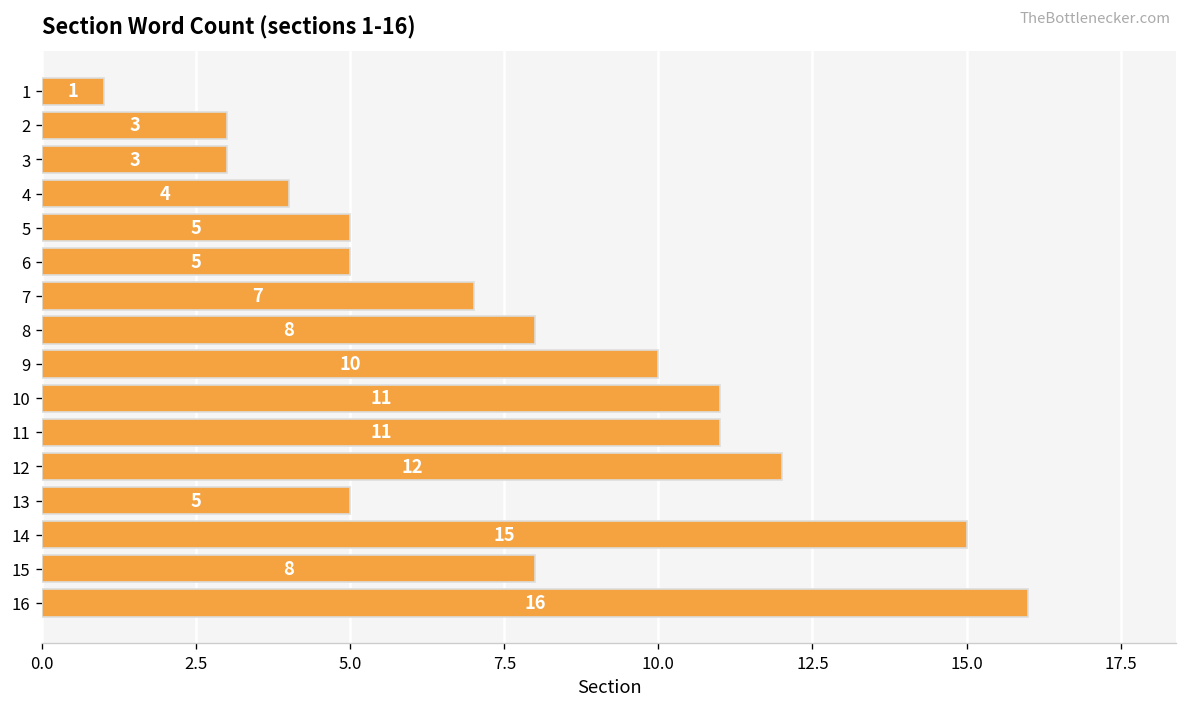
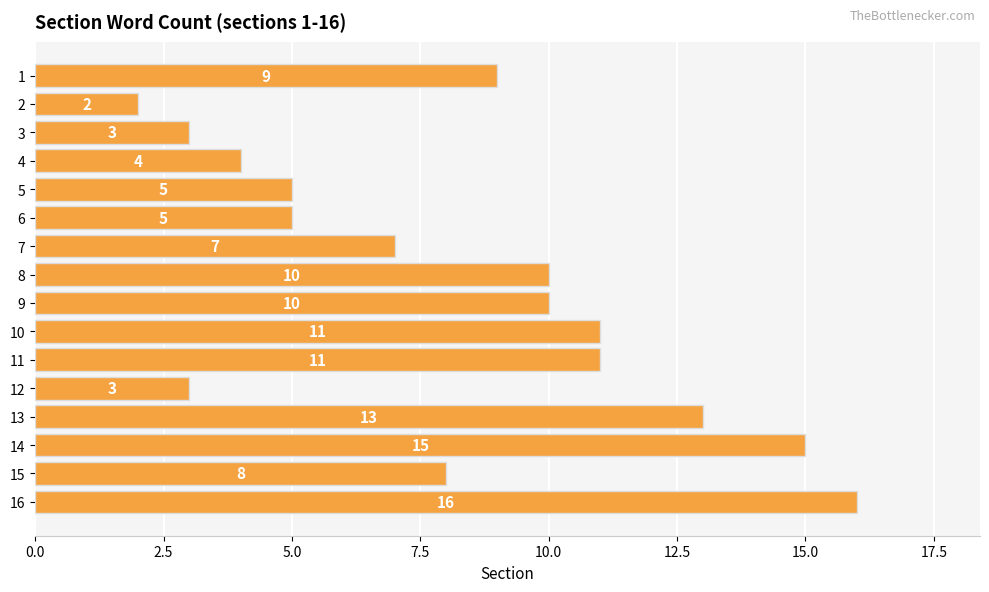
1: 1 -> 9
2: 3 -> 2
8: 8 -> 10
12: 12 -> 3
13: 5 -> 13
